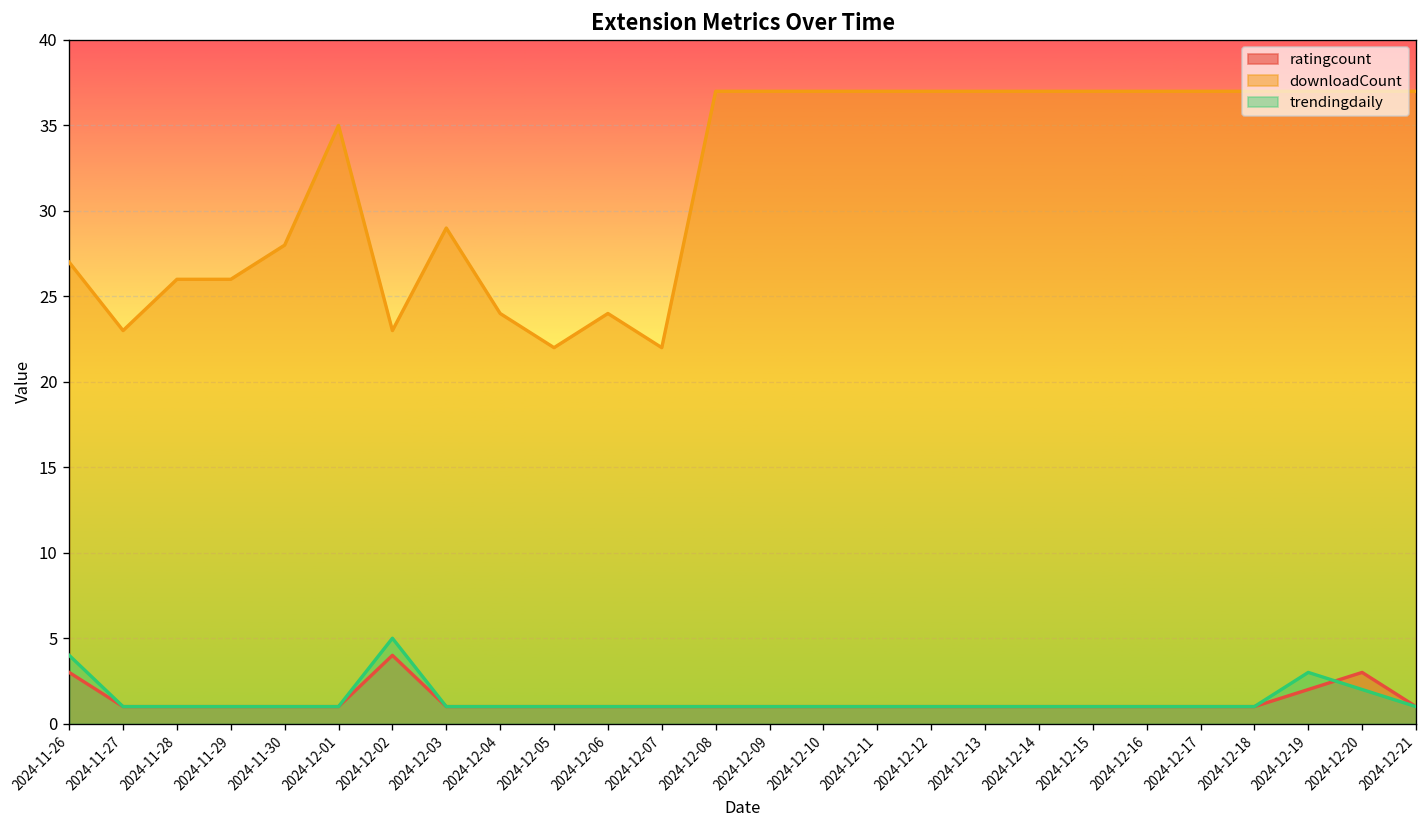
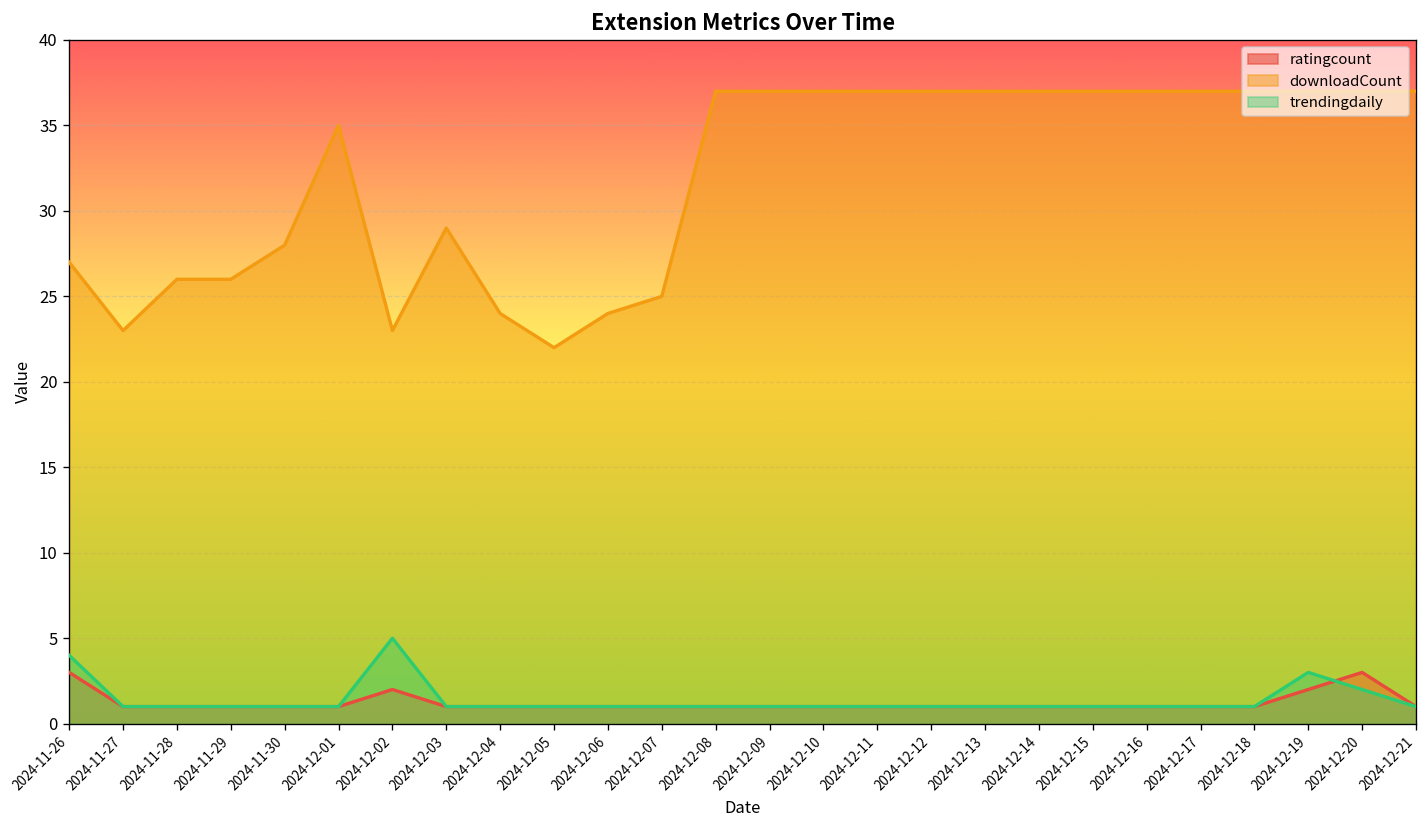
ratingcount, 2024-12-02: 4 -> 2
downloadCount, 2024-12-07: 22 -> 25
